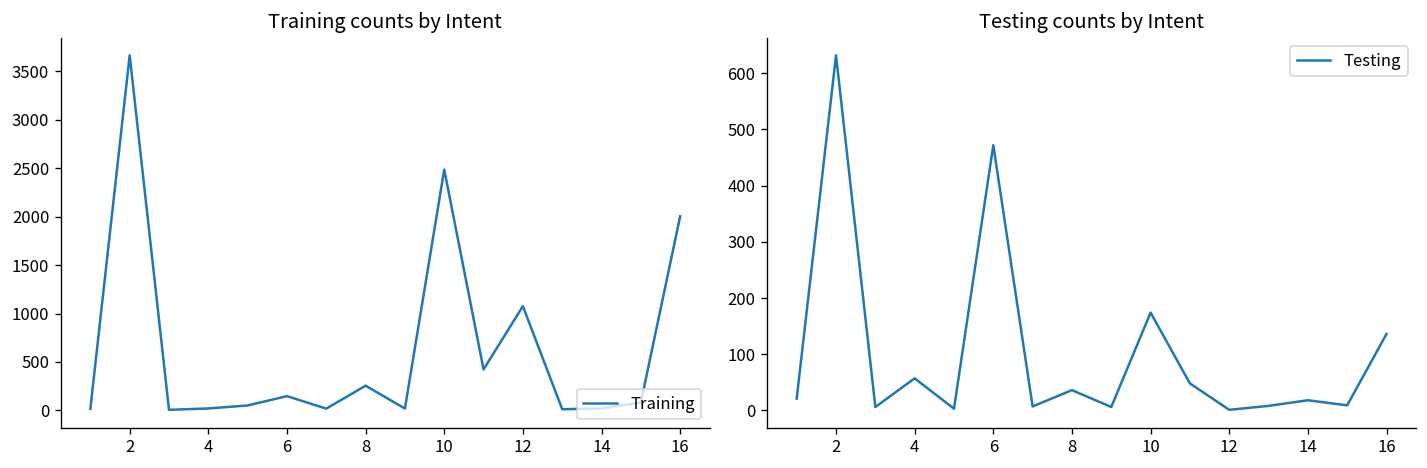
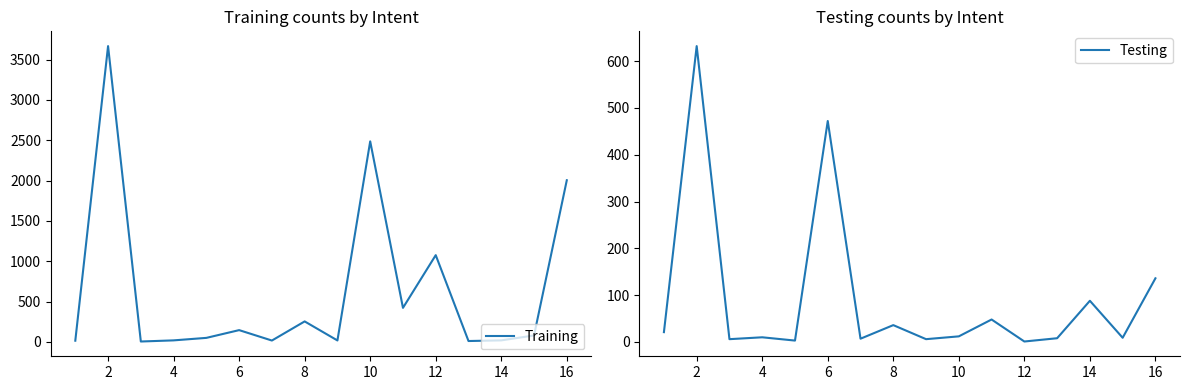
Testing counts by Intent, 4: 60 -> 10
Testing counts by Intent, 10: 170 -> 10
Testing counts by Intent, 14: 20 -> 90
